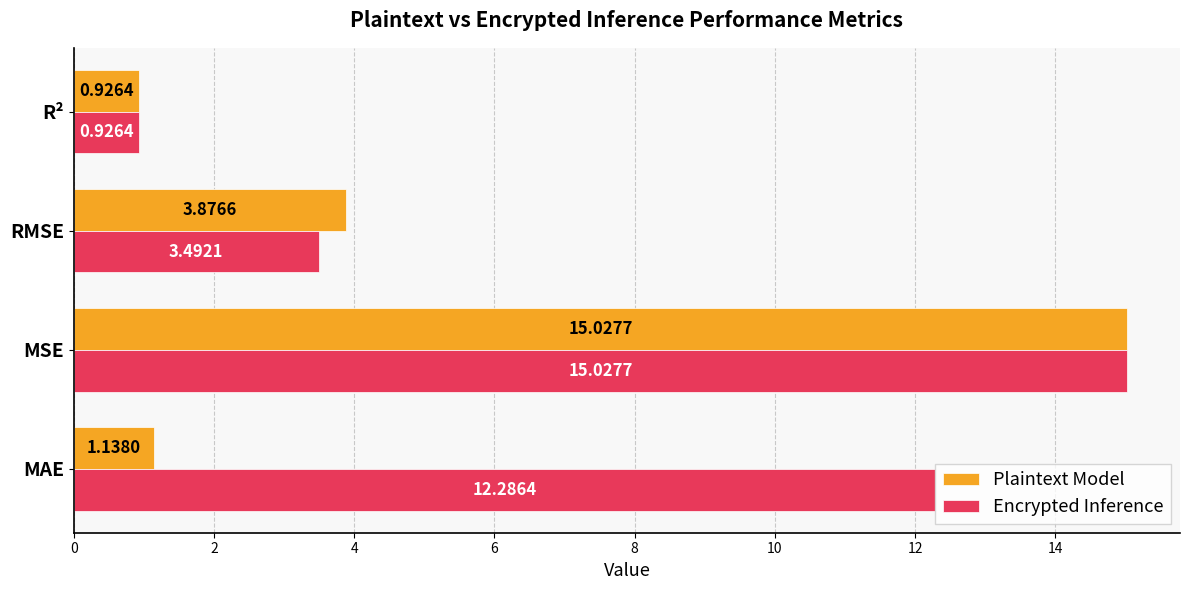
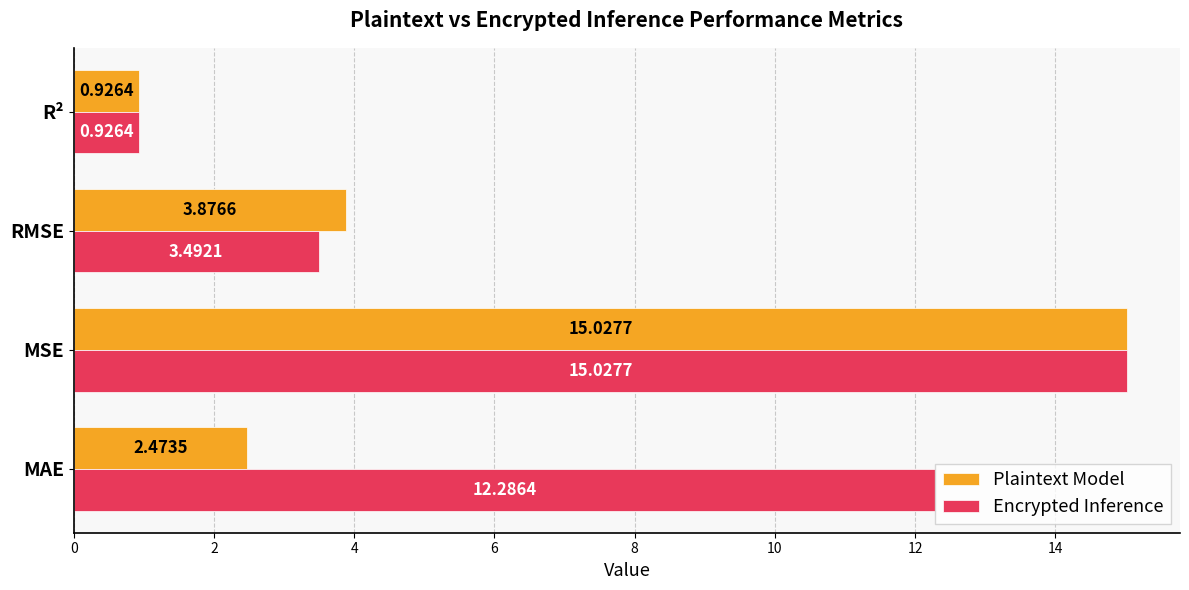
Plaintext Model, MAE: 1.1380 -> 2.4735
